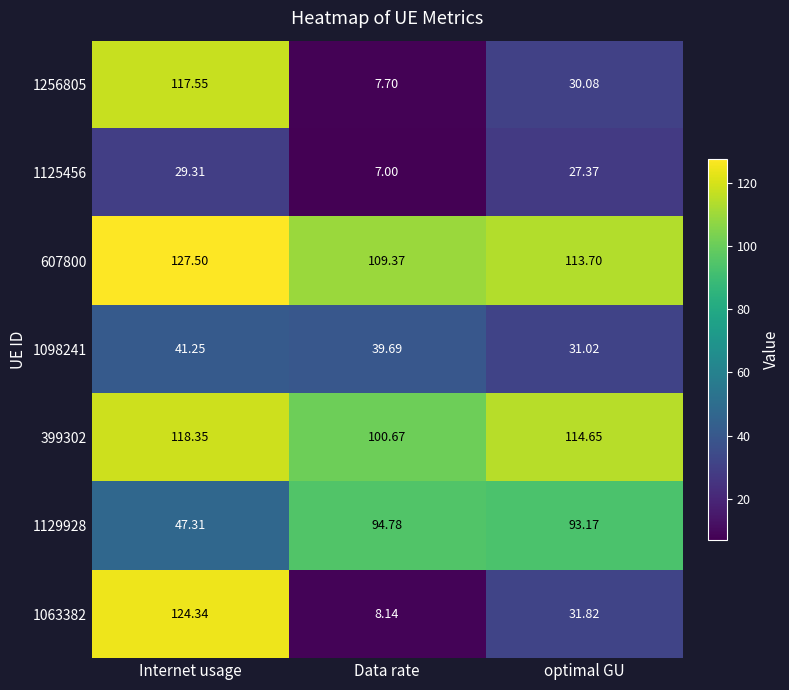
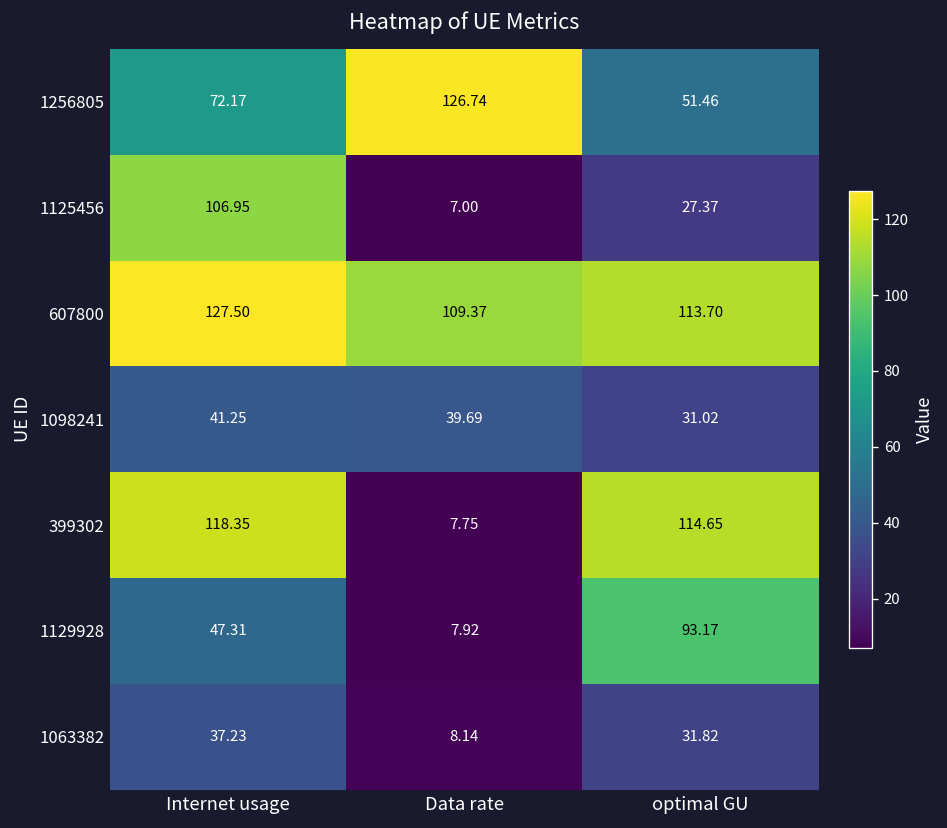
1256805, Internet usage: 117.55 -> 72.17
1256805, Data rate: 7.70 -> 126.74
1256805, optimal GU: 30.08 -> 51.46
1125456, Internet usage: 29.31 -> 106.95
399302, Data rate: 100.67 -> 7.75
1129928, Data rate: 94.78 -> 7.92
1063382, Internet usage: 124.34 -> 37.23
